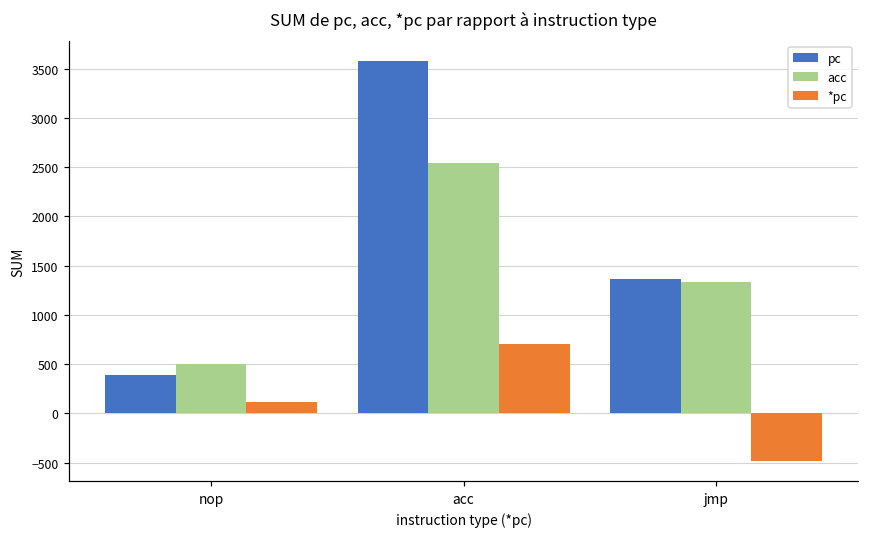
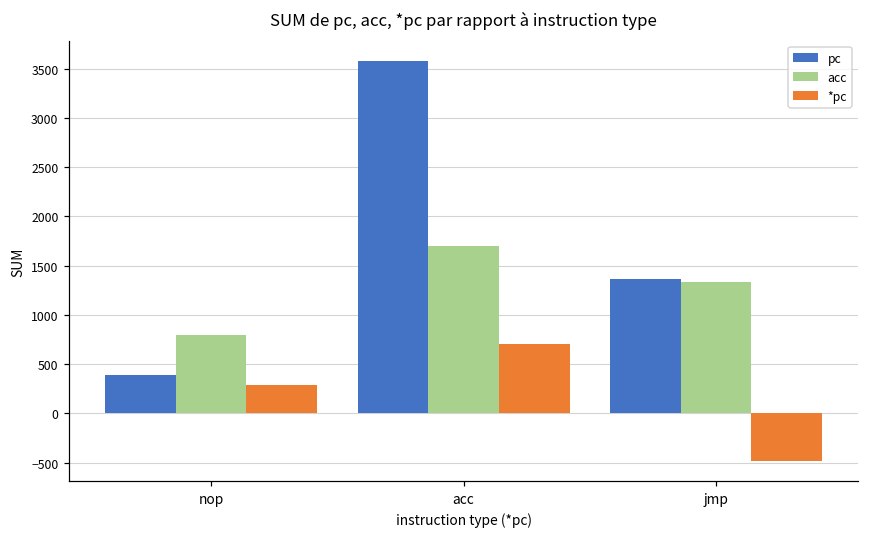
acc, nop: 500 -> 800
*pc, nop: 100 -> 300
acc, acc: 2500 -> 1700
